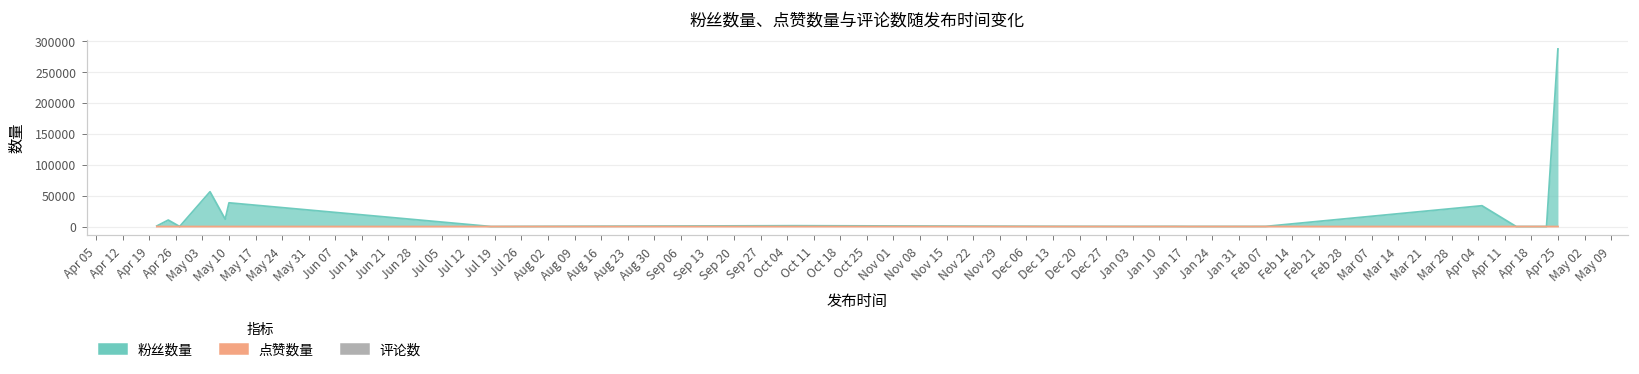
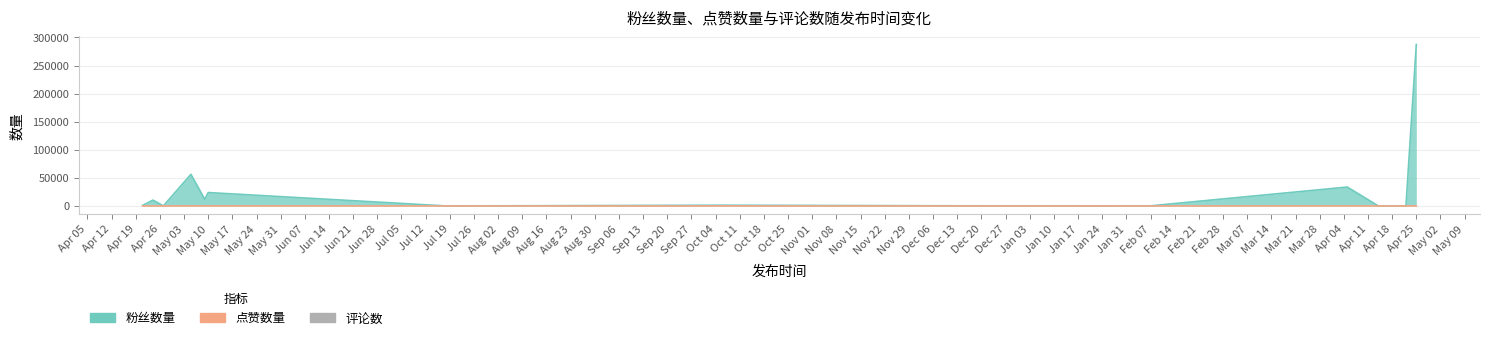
粉丝数量, May 10: 40000 -> 20000
